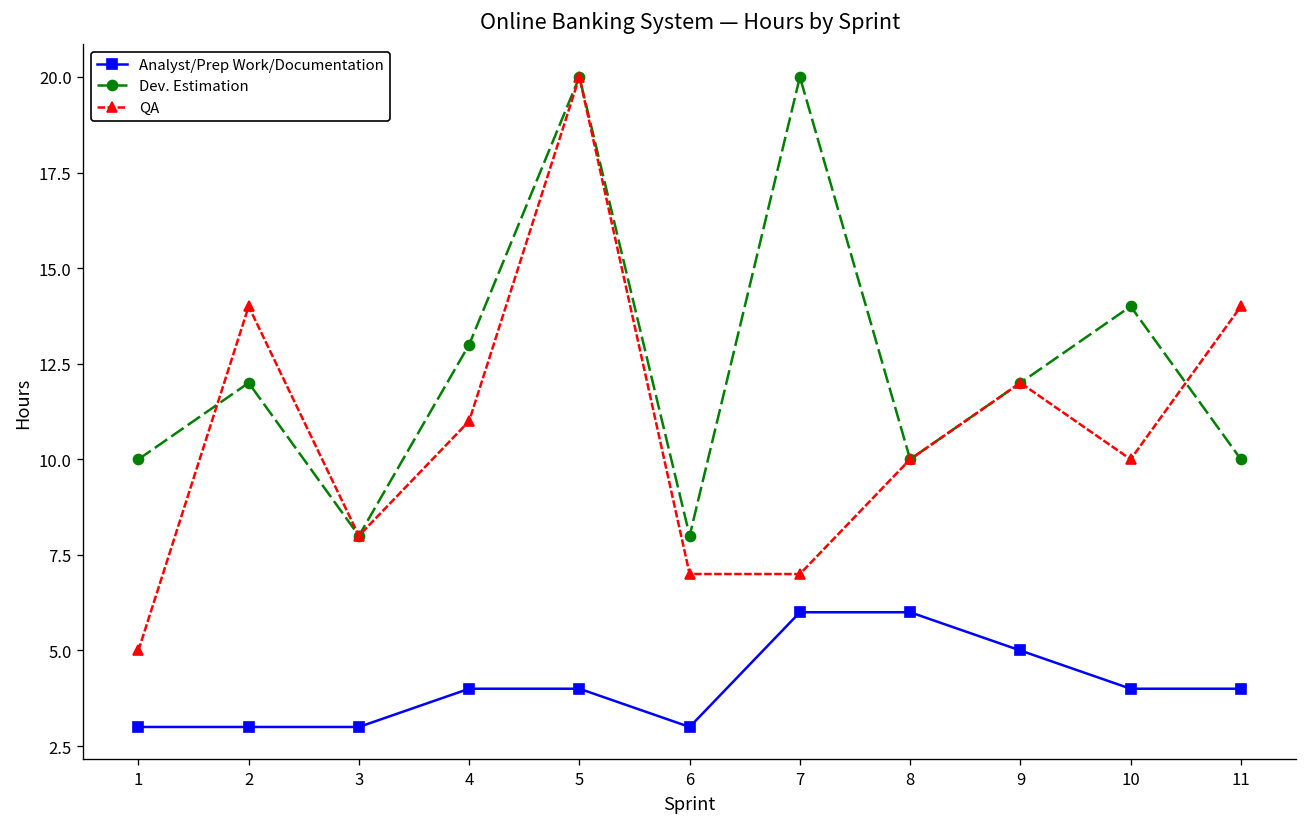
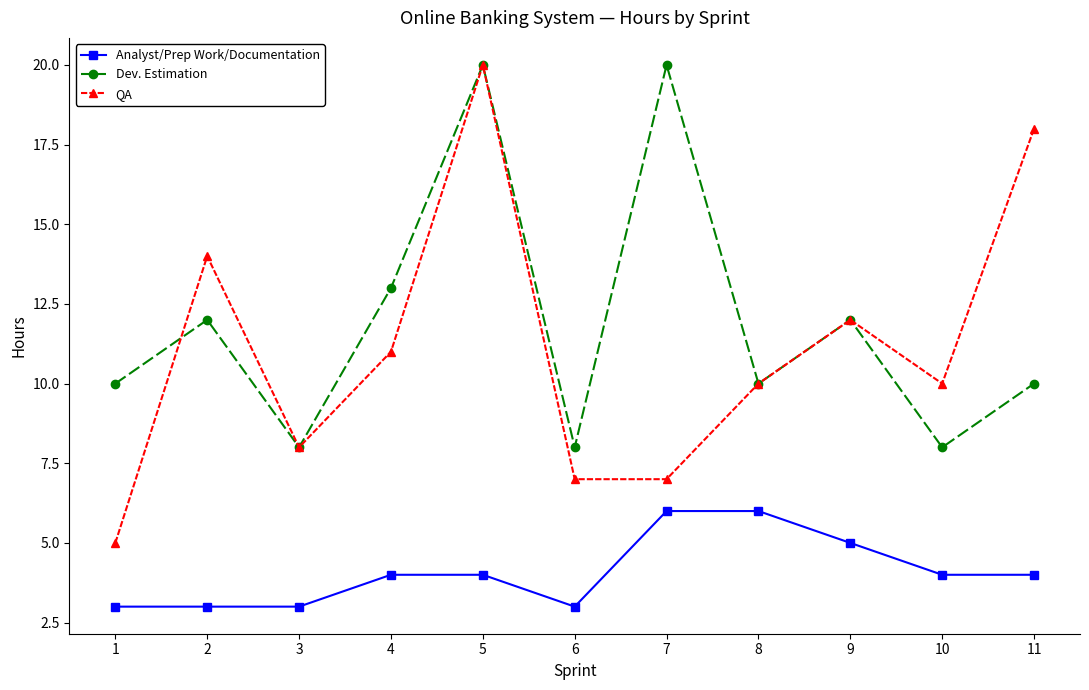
Dev. Estimation, 10: 14 -> 8
QA, 11: 14 -> 18
